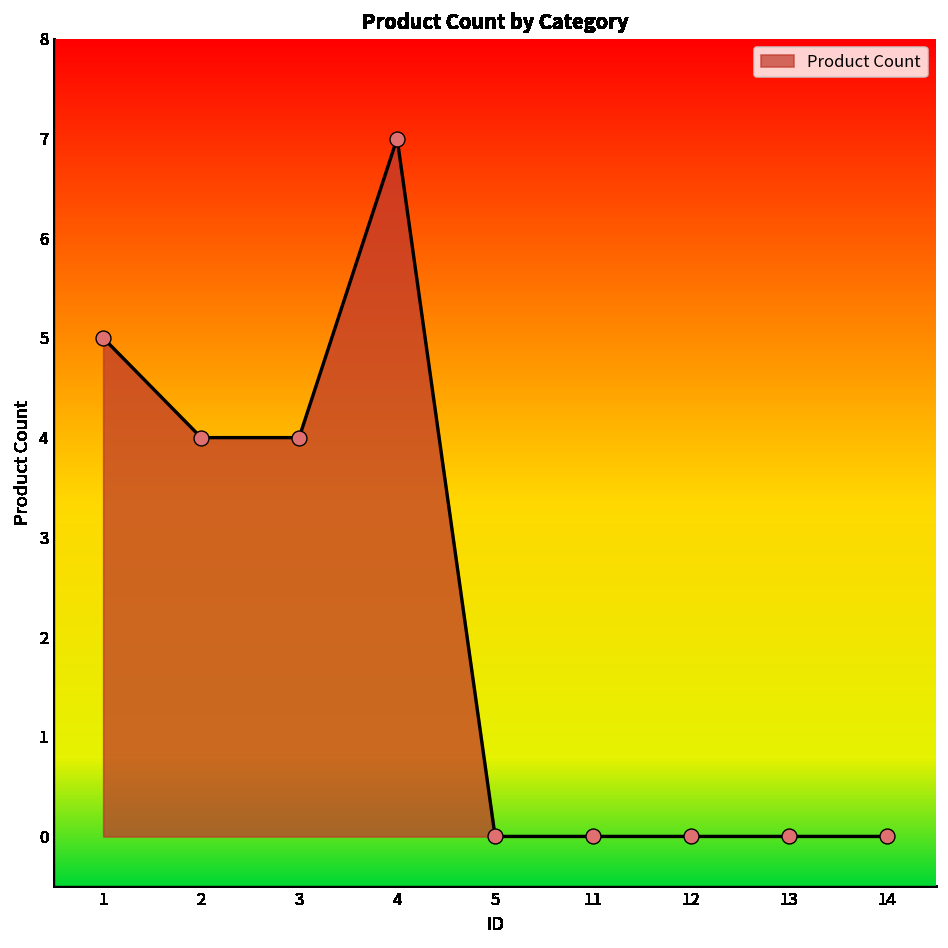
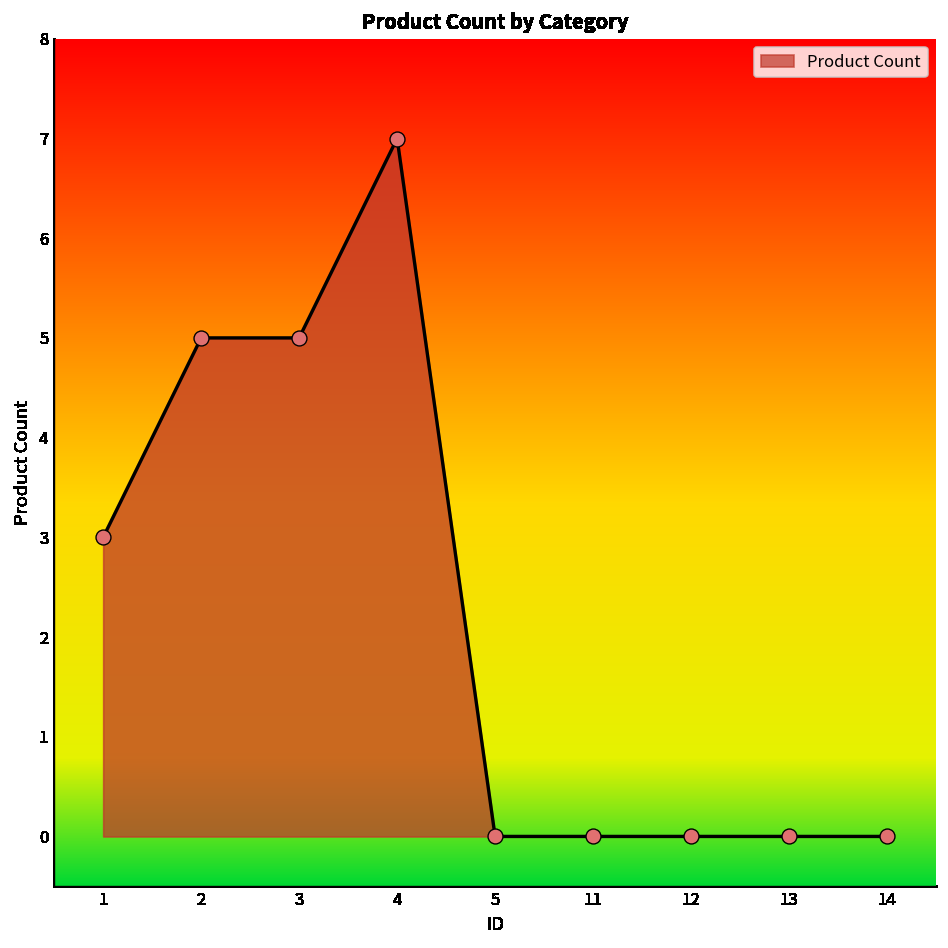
1: 5 -> 3
2: 4 -> 5
3: 4 -> 5
